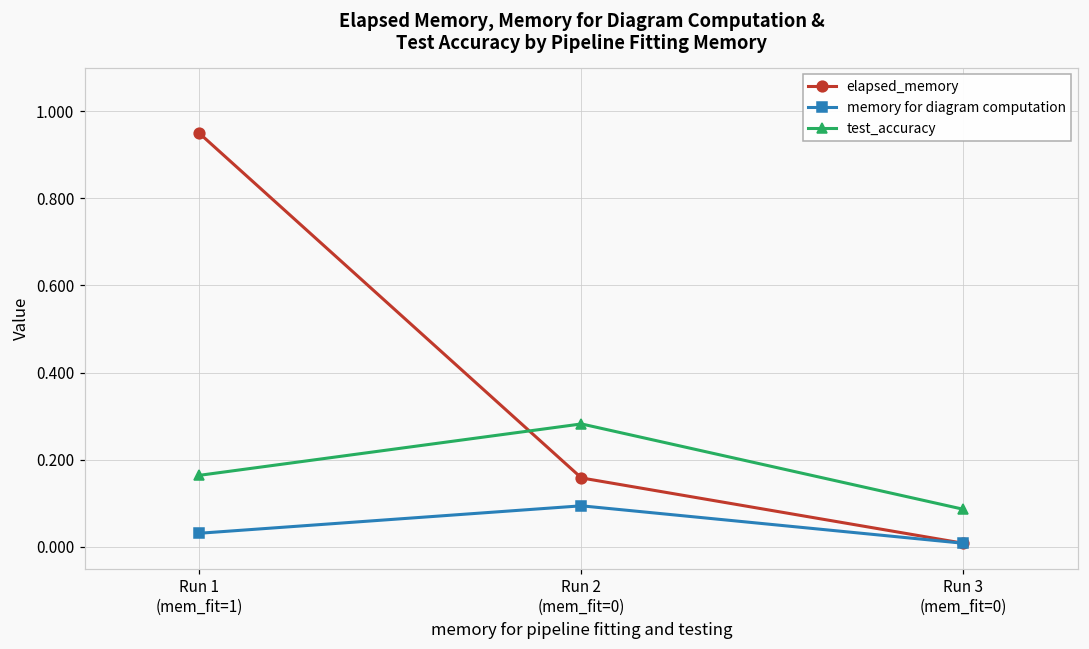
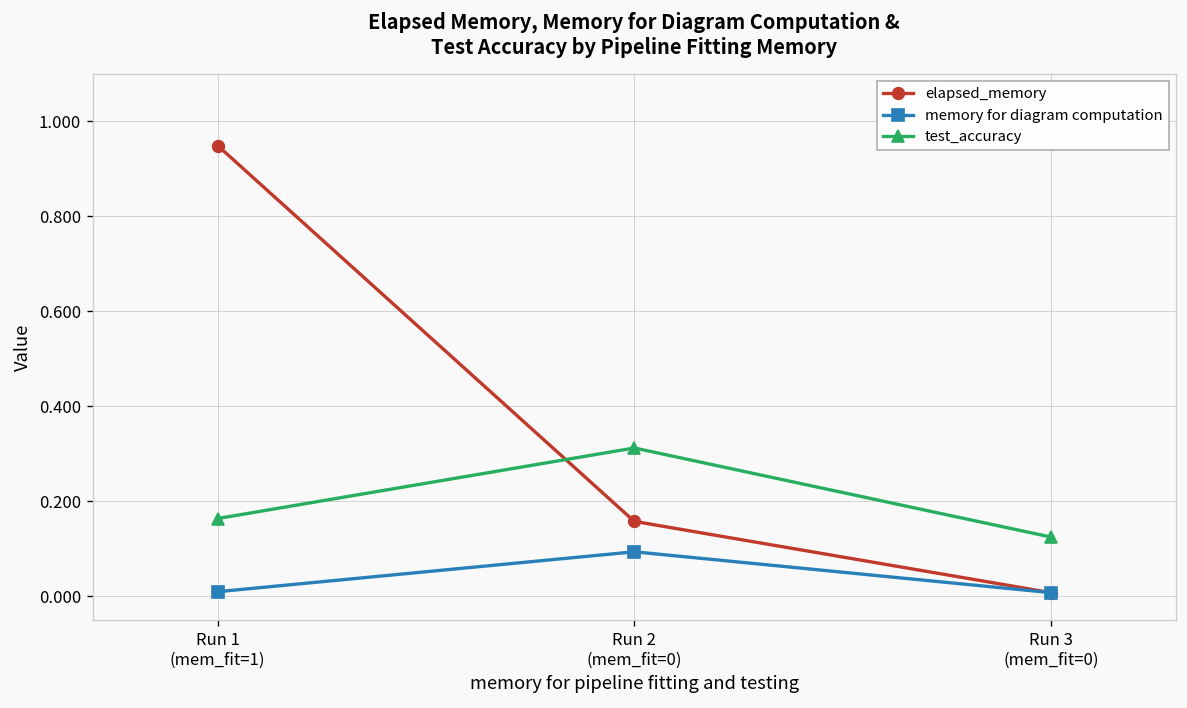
memory for diagram computation, Run 1 (mem_fit=1): 0.03 -> 0.01
test_accuracy, Run 2 (mem_fit=0): 0.28 -> 0.31
test_accuracy, Run 3 (mem_fit=0): 0.09 -> 0.13
